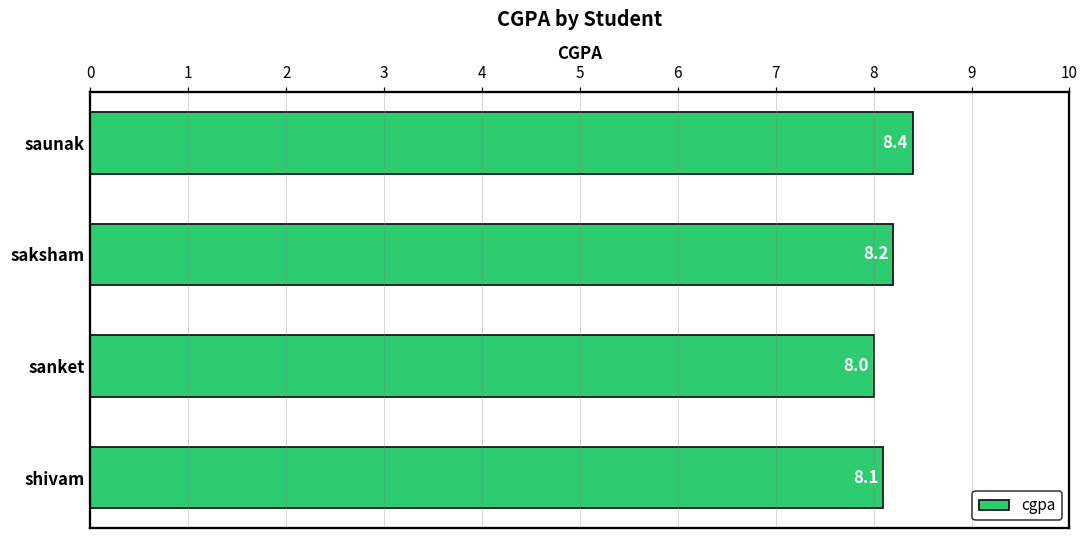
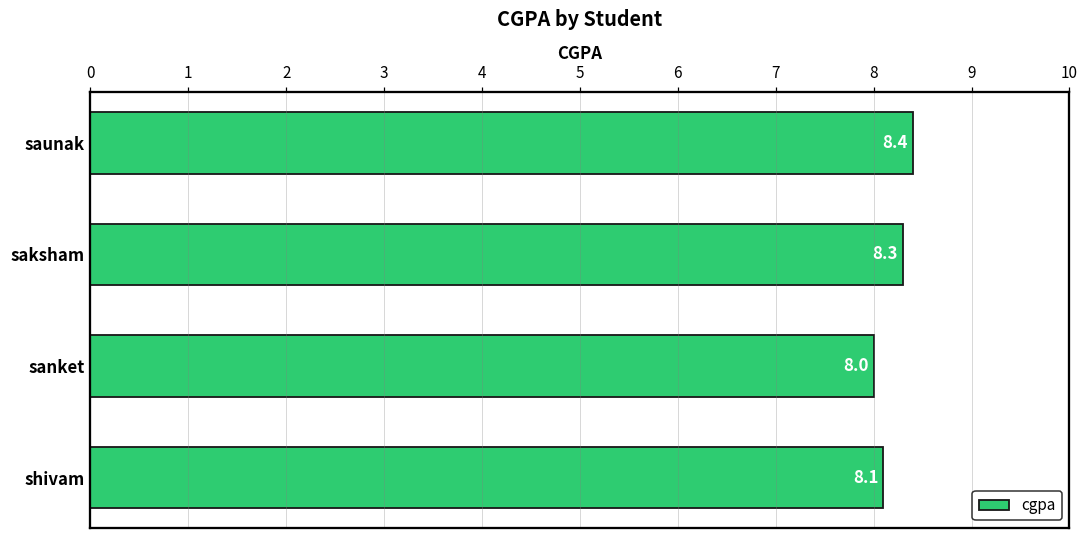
saksham: 8.2 -> 8.3
